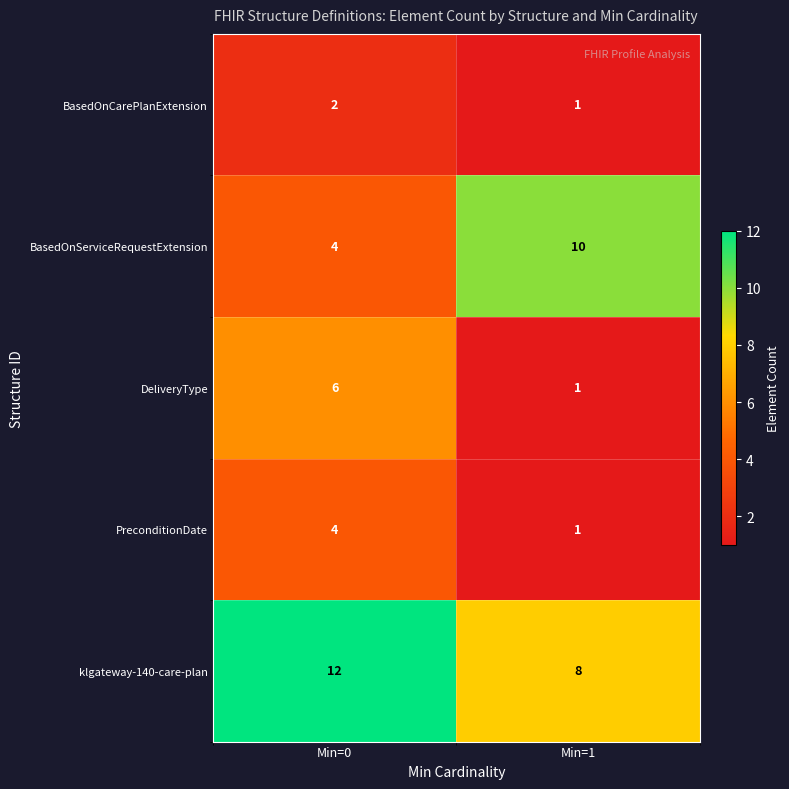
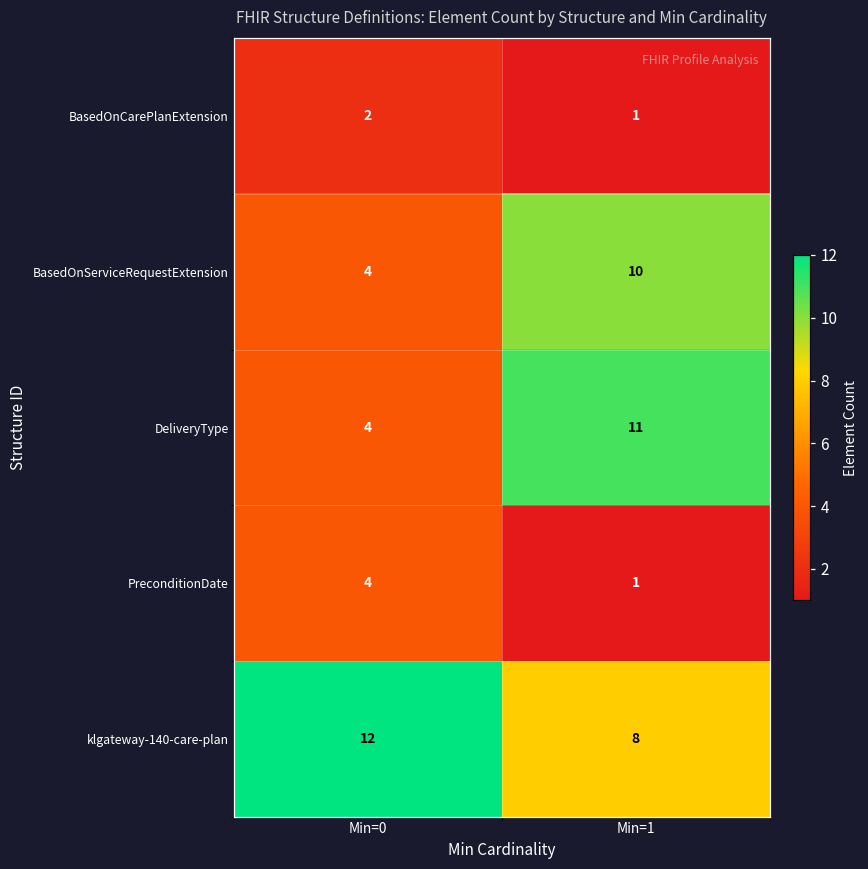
DeliveryType, Min=0: 6 -> 4
DeliveryType, Min=1: 1 -> 11
